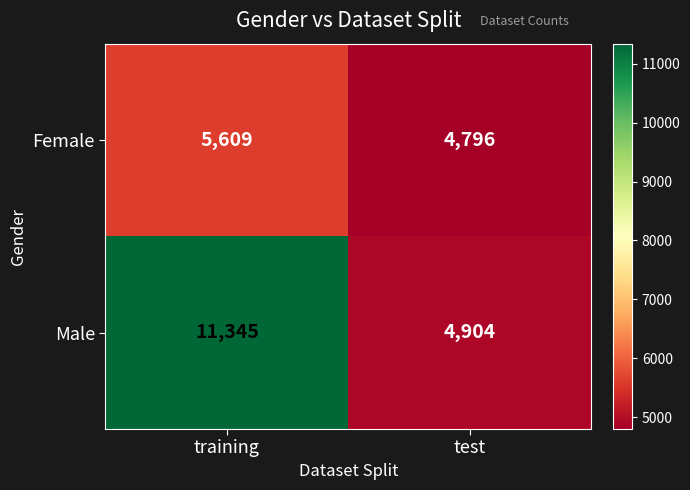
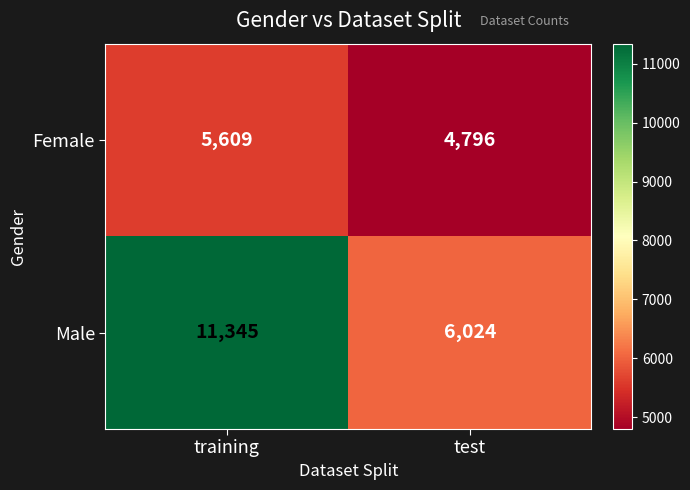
Male, test: 4,904 -> 6,024
